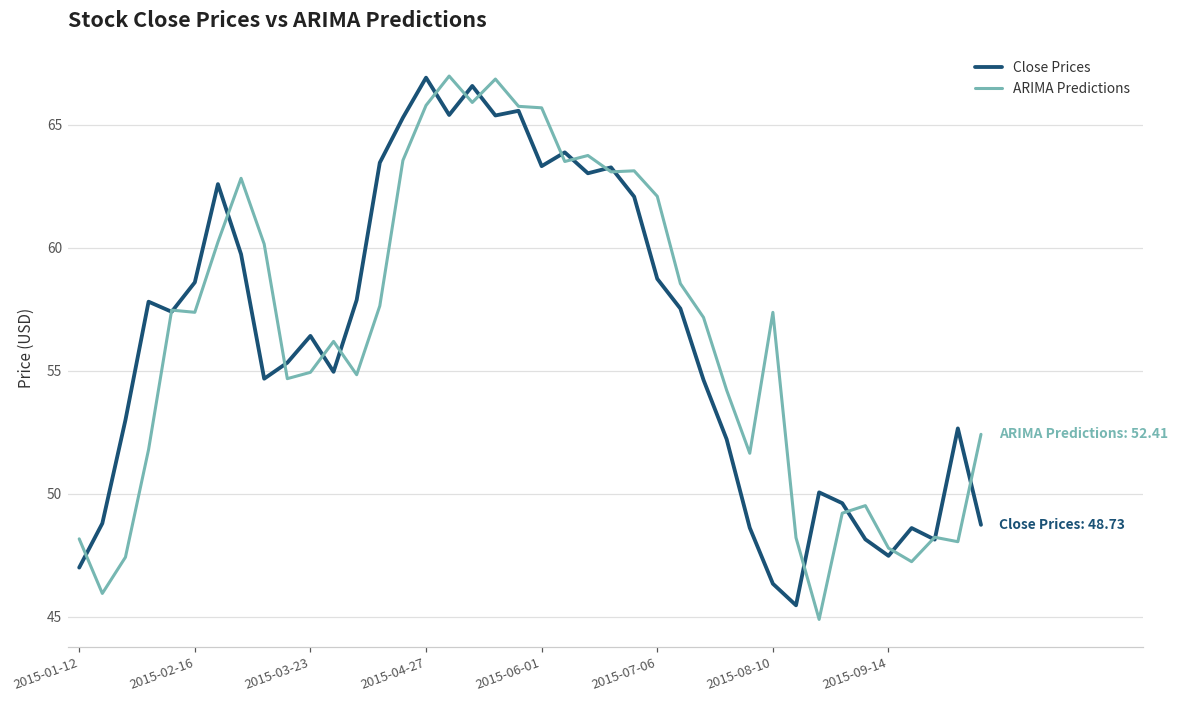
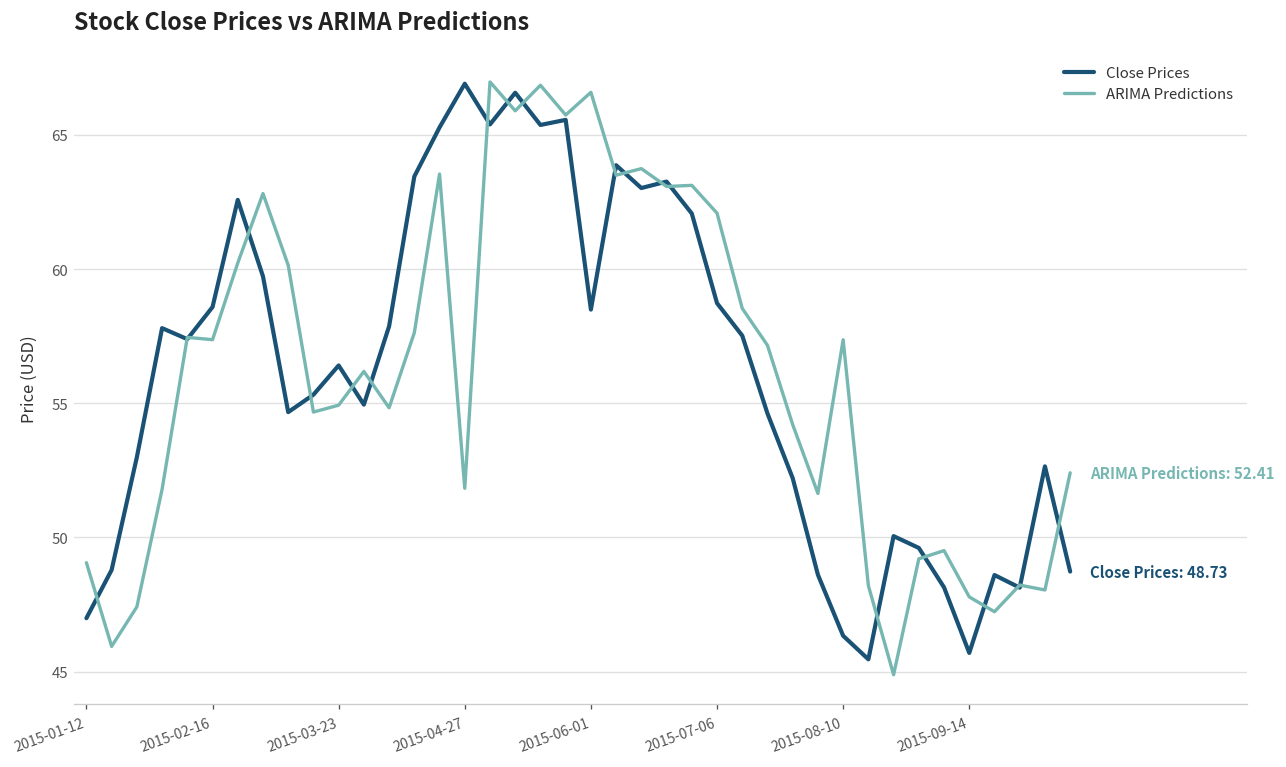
ARIMA Predictions, 2015-01-12: 48.2 -> 49.1
ARIMA Predictions, 2015-04-27: 65.8 -> 51.8
Close Prices, 2015-06-01: 63.3 -> 58.5
ARIMA Predictions, 2015-06-01: 65.7 -> 66.6
Close Prices, 2015-09-14: 47.5 -> 45.7
